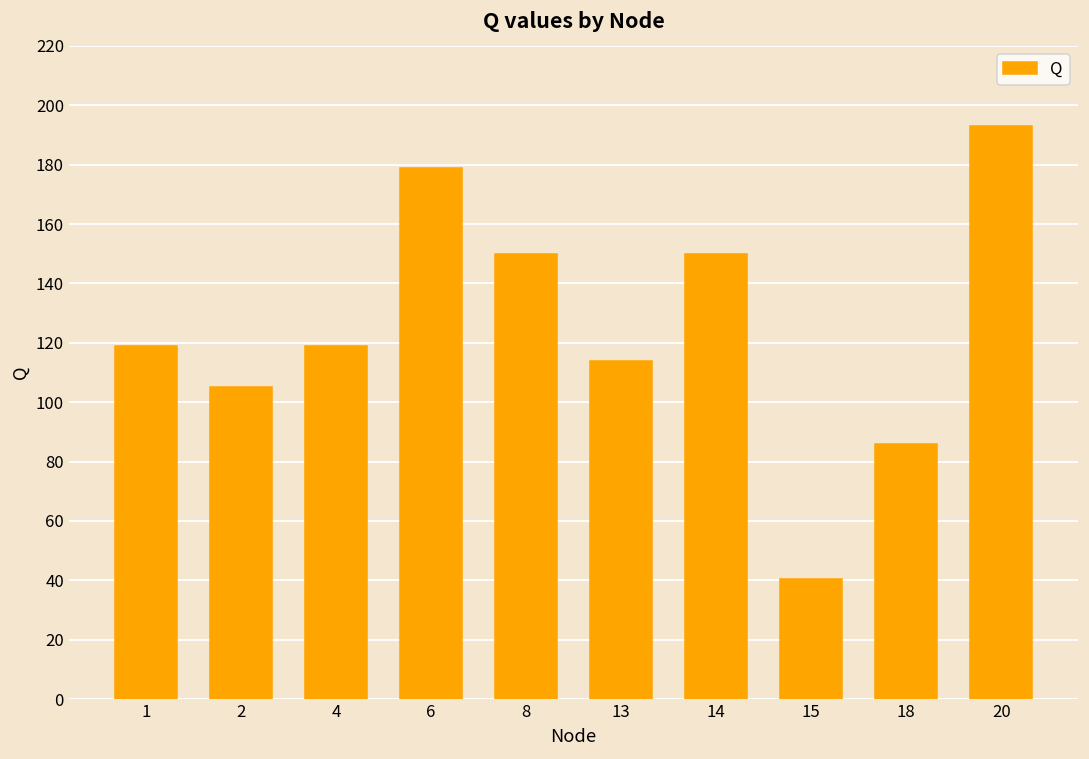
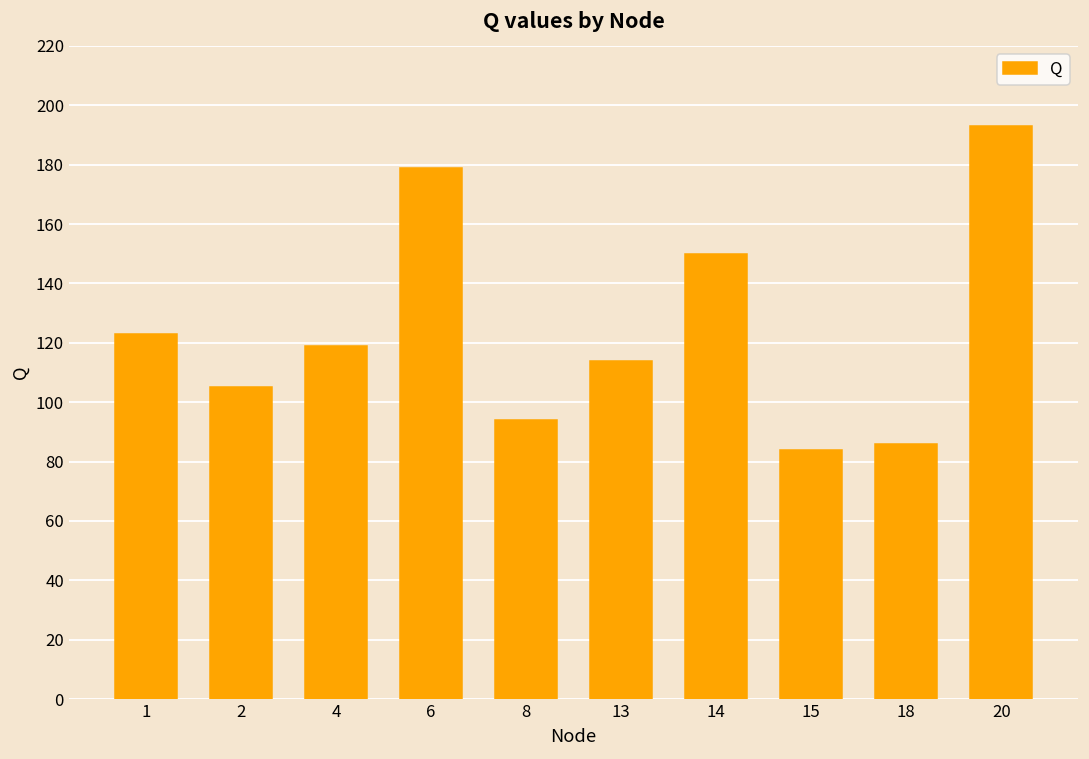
1: 119 -> 123
8: 150 -> 94
15: 40 -> 84
